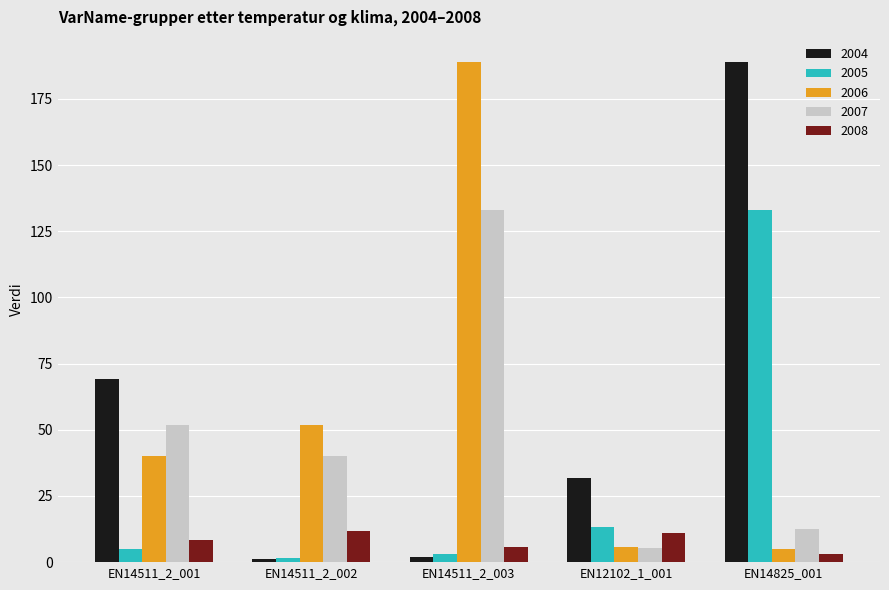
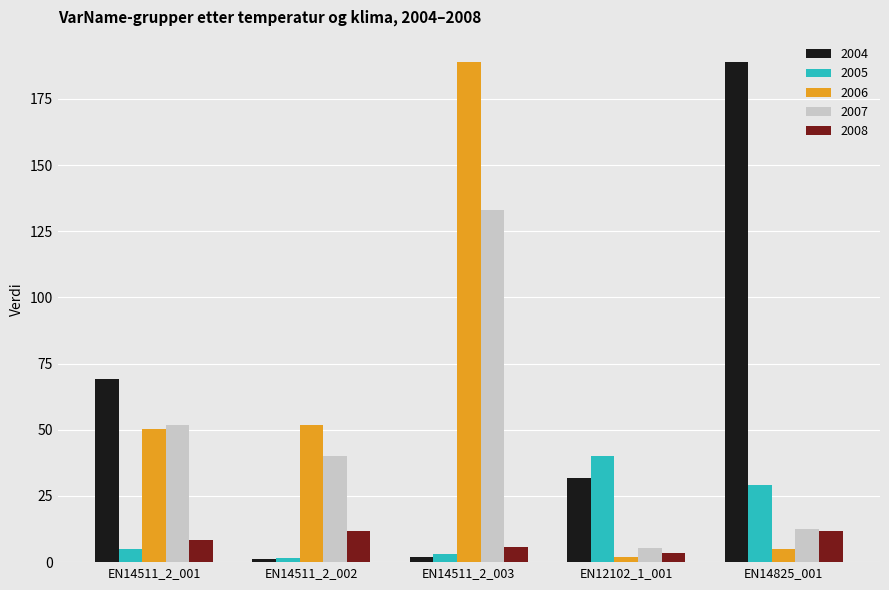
2006, EN14511_2_001: 40 -> 50
2005, EN12102_1_001: 13 -> 40
2006, EN12102_1_001: 6 -> 2
2008, EN12102_1_001: 11 -> 3
2005, EN14825_001: 133 -> 29
2008, EN14825_001: 3 -> 12
